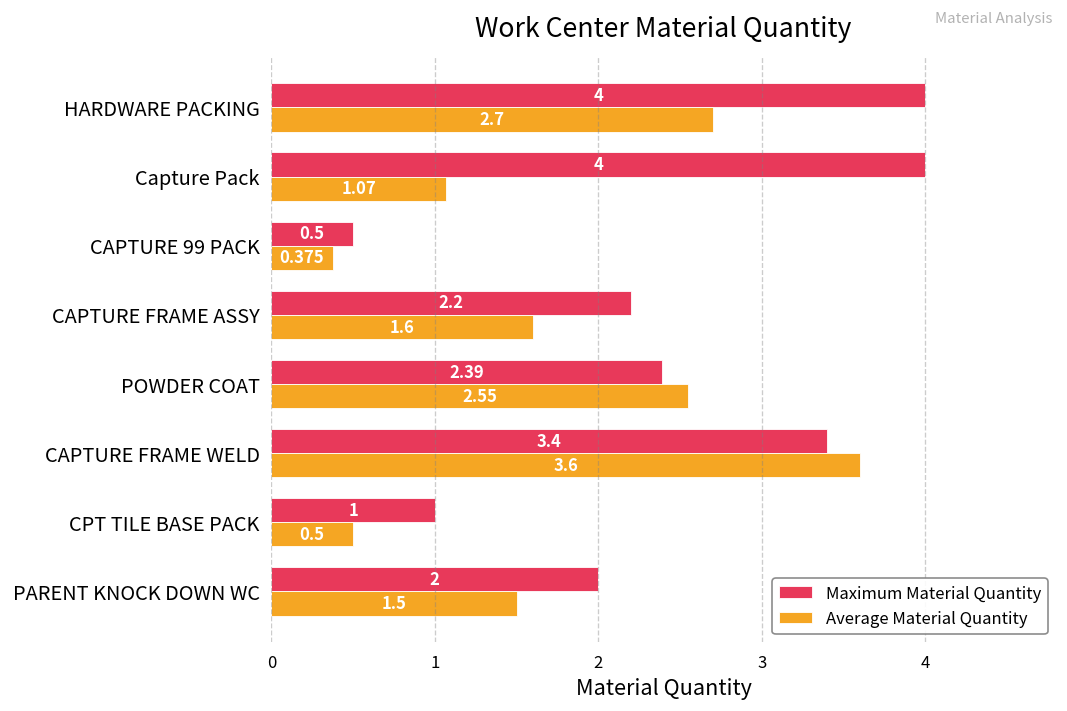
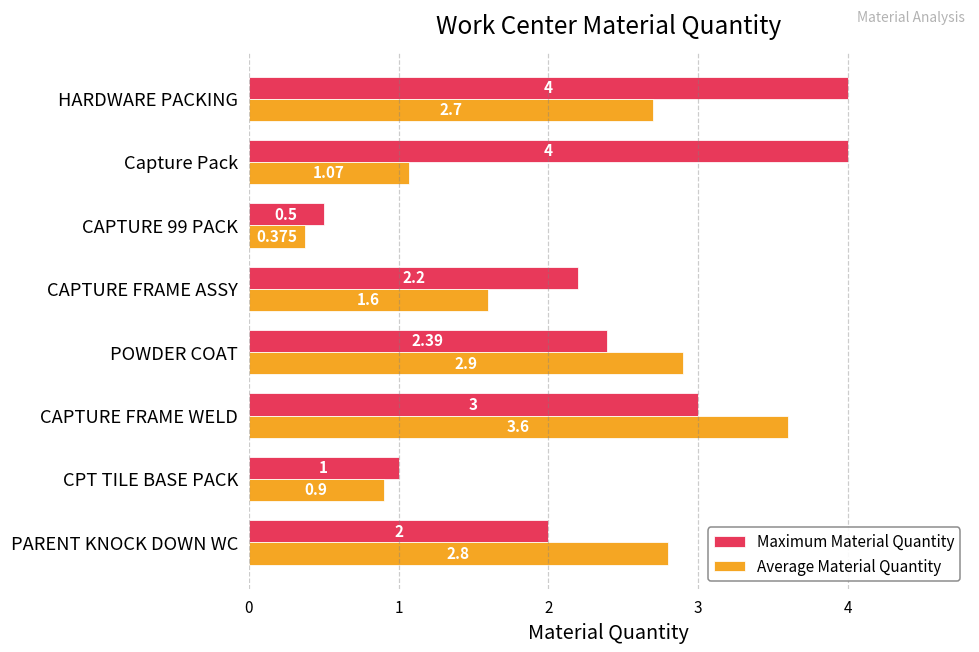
Average Material Quantity, POWDER COAT: 2.55 -> 2.9
Maximum Material Quantity, CAPTURE FRAME WELD: 3.4 -> 3
Average Material Quantity, CPT TILE BASE PACK: 0.5 -> 0.9
Average Material Quantity, PARENT KNOCK DOWN WC: 1.5 -> 2.8
